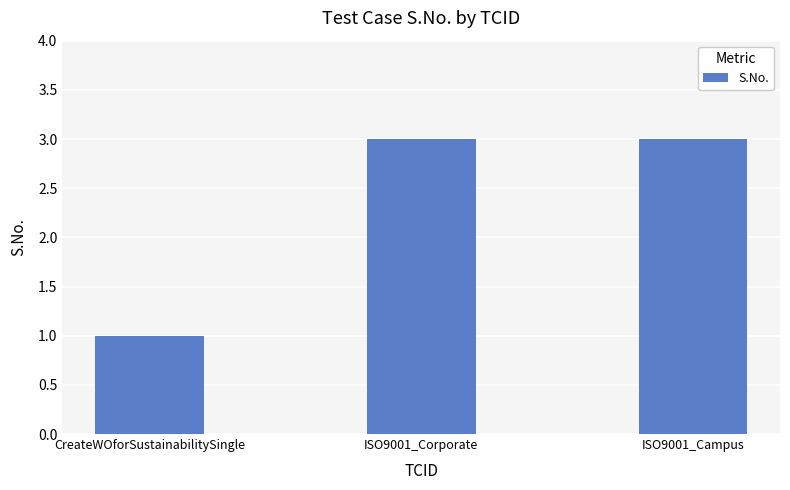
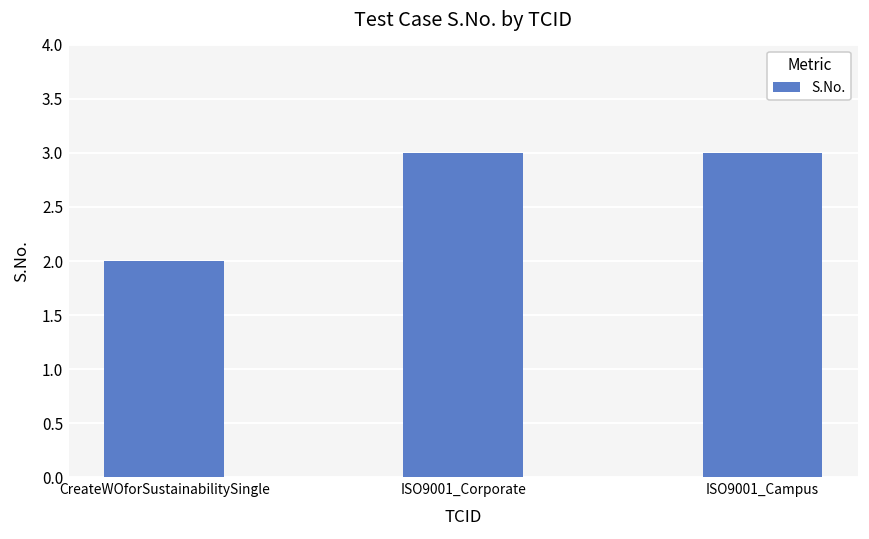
CreateWOforSustainabilitySingle: 1 -> 2
